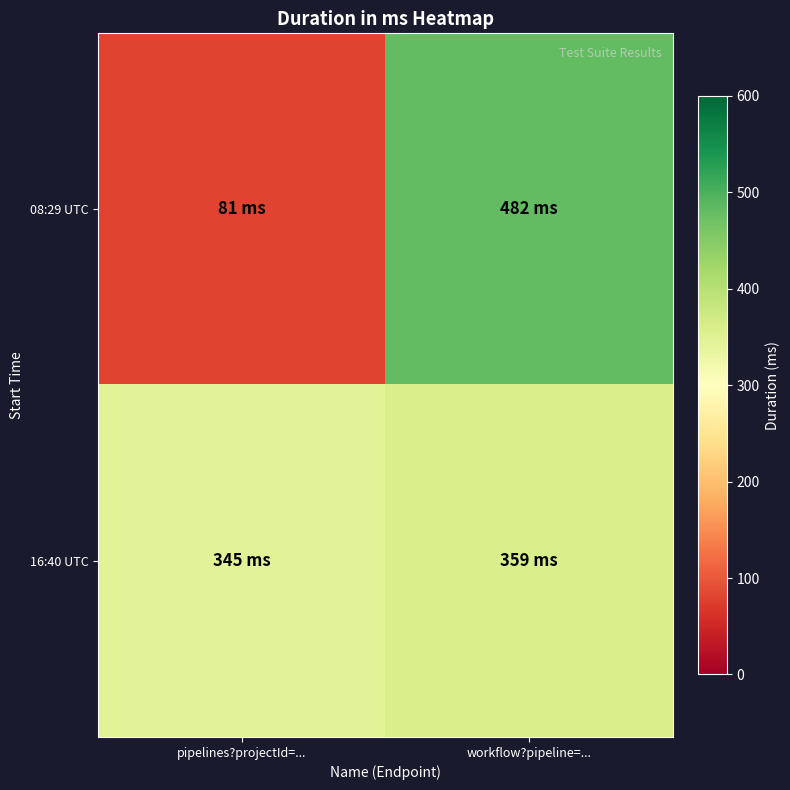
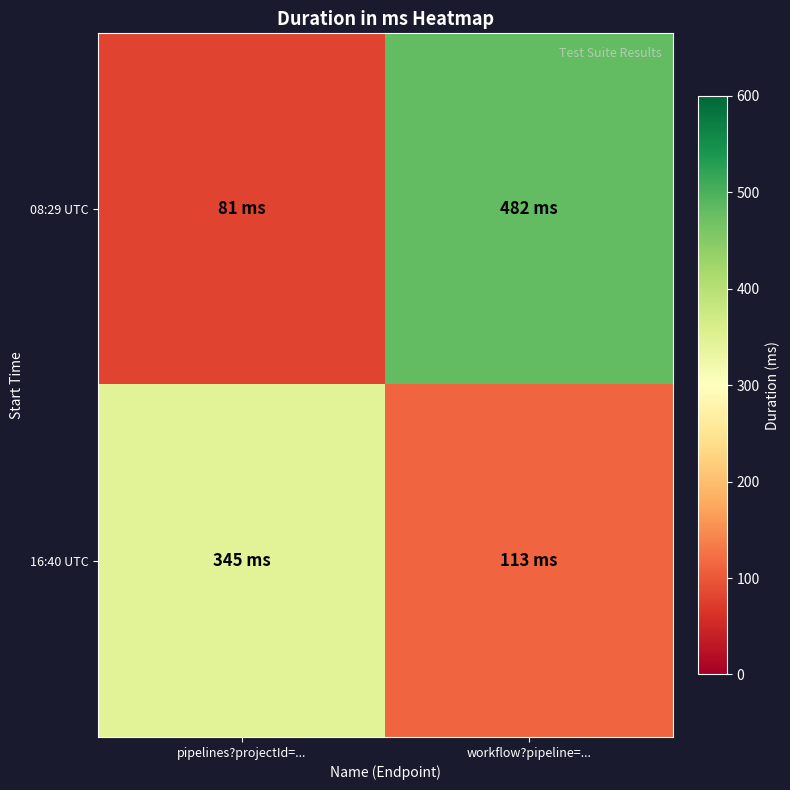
16:40 UTC, workflow?pipeline=...: 359 -> 113
